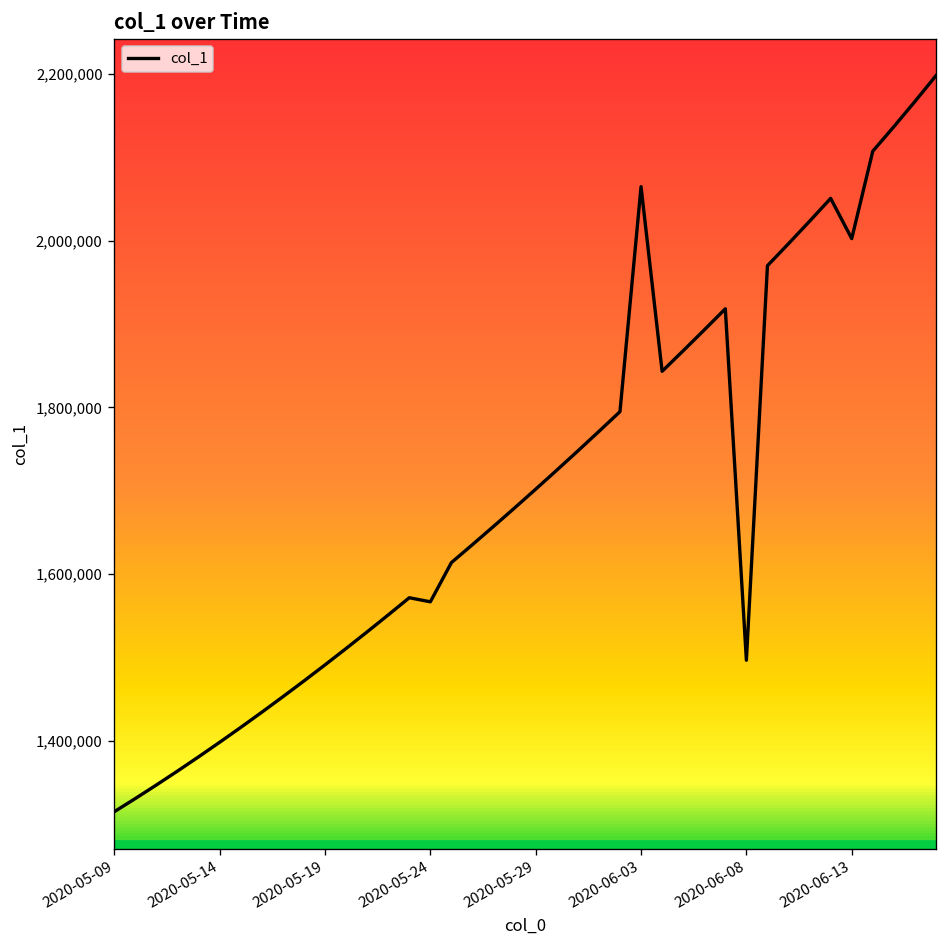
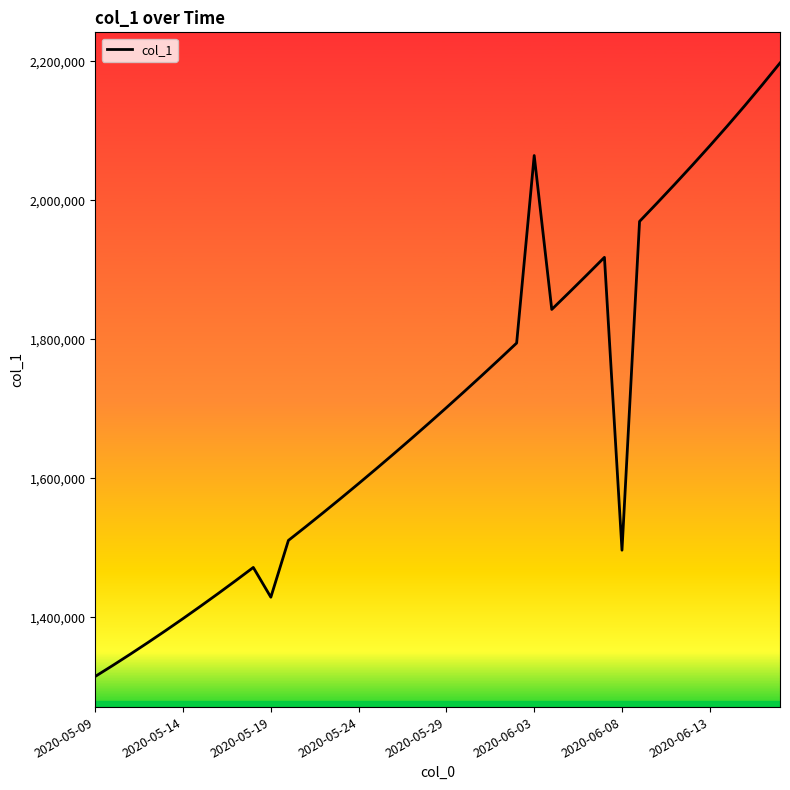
2020-05-19: 1,490,000 -> 1,430,000
2020-05-24: 1,570,000 -> 1,590,000
2020-06-13: 2,000,000 -> 2,080,000
